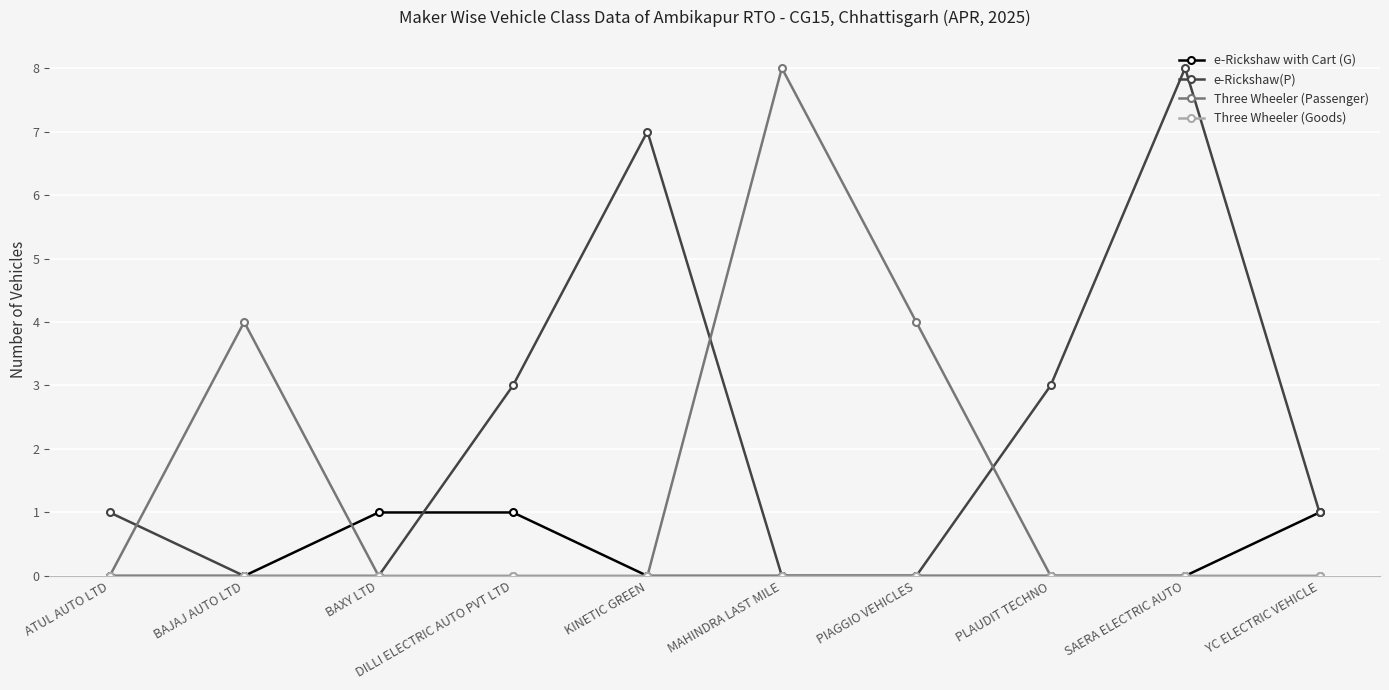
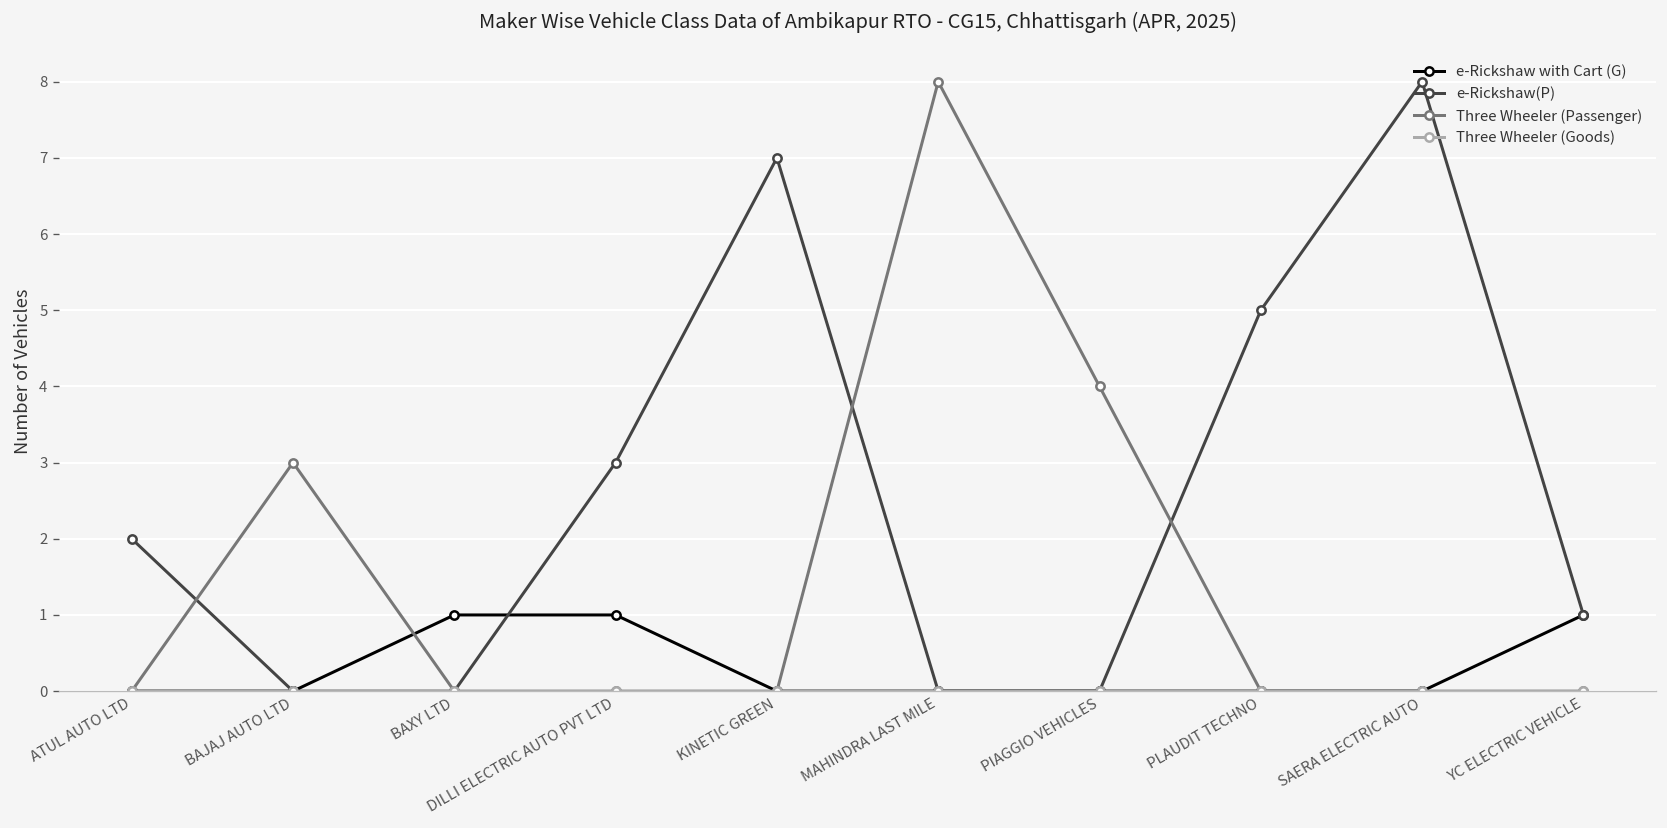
e-Rickshaw(P), ATUL AUTO LTD: 1 -> 2
Three Wheeler (Passenger), BAJAJ AUTO LTD: 4 -> 3
e-Rickshaw(P), PLAUDIT TECHNO: 3 -> 5
